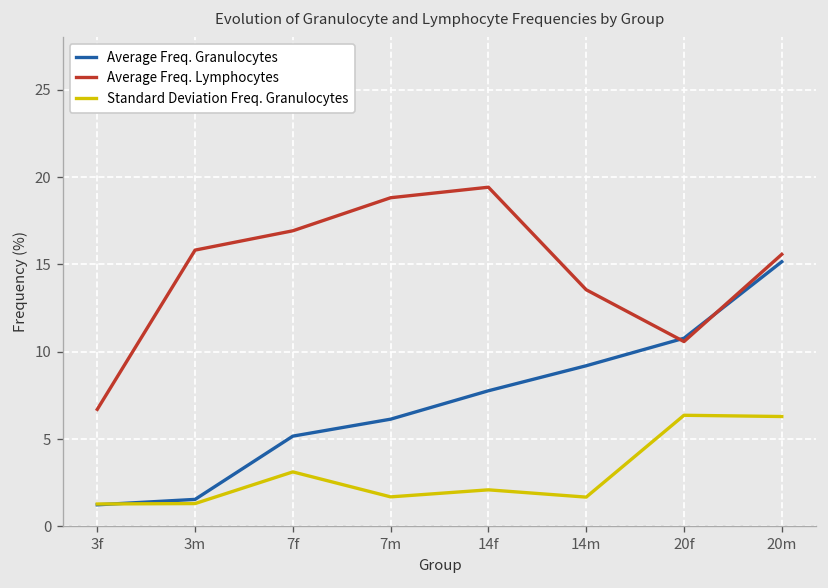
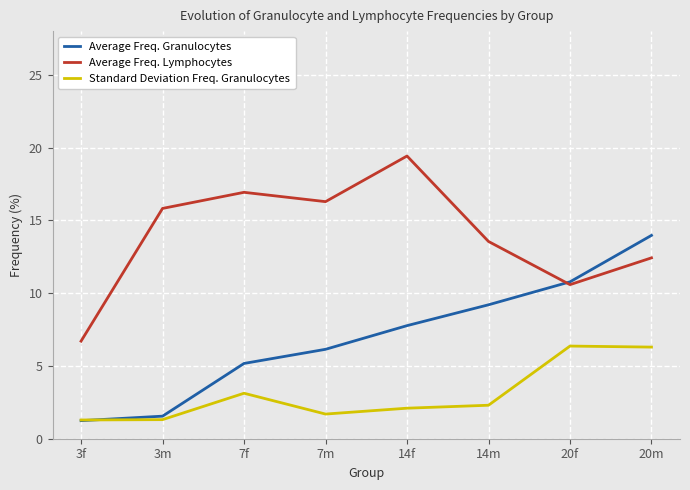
Average Freq. Lymphocytes, 7m: 18.8 -> 16.3
Standard Deviation Freq. Granulocytes, 14m: 1.7 -> 2.3
Average Freq. Granulocytes, 20m: 15.2 -> 14.0
Average Freq. Lymphocytes, 20m: 15.6 -> 12.4
